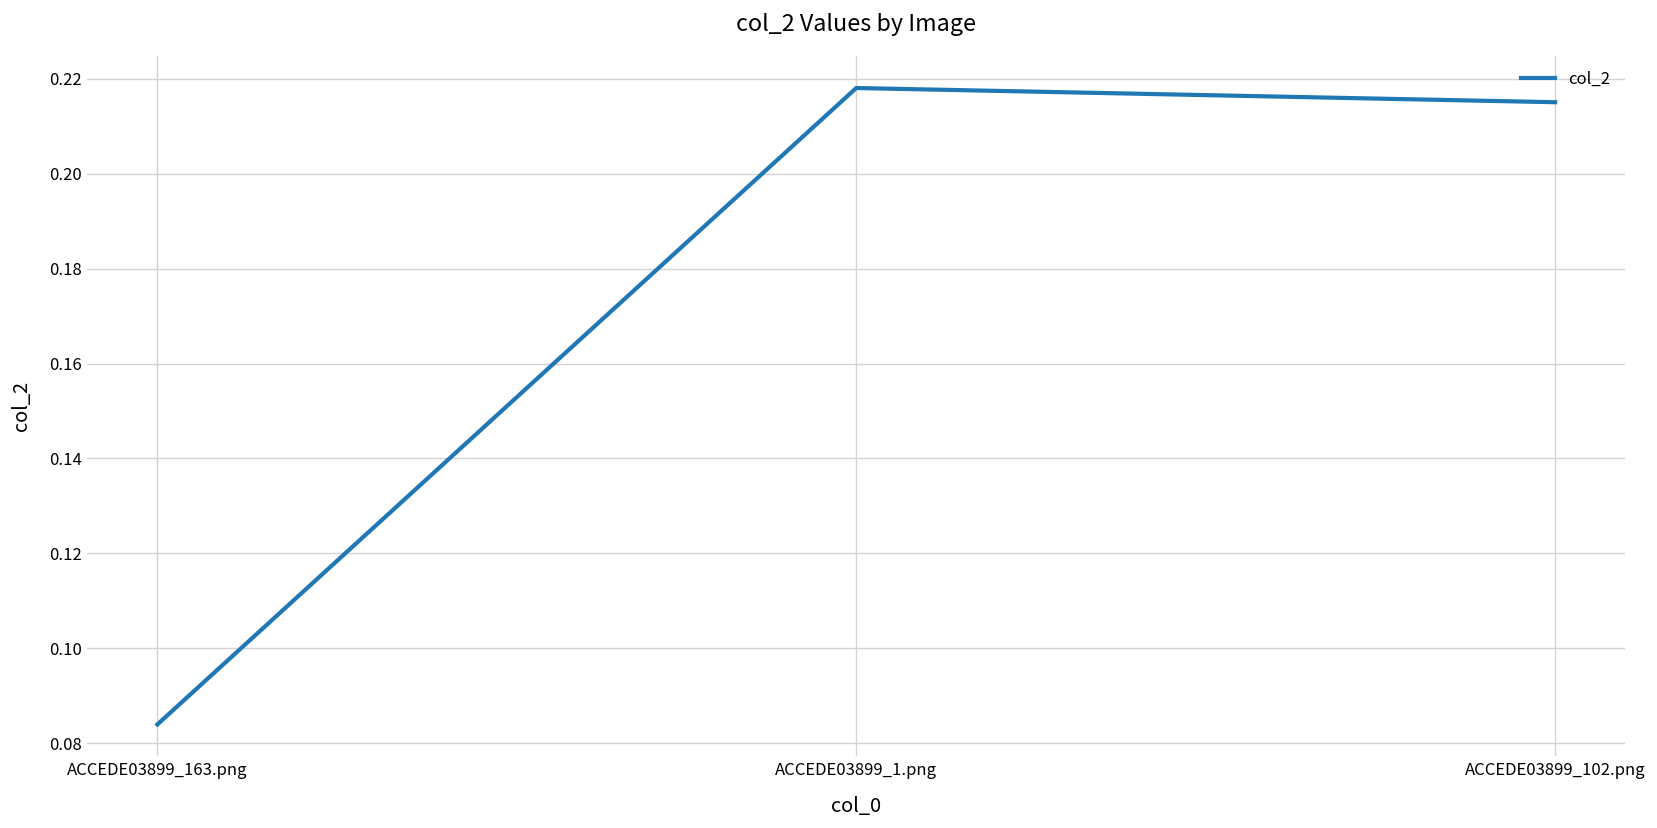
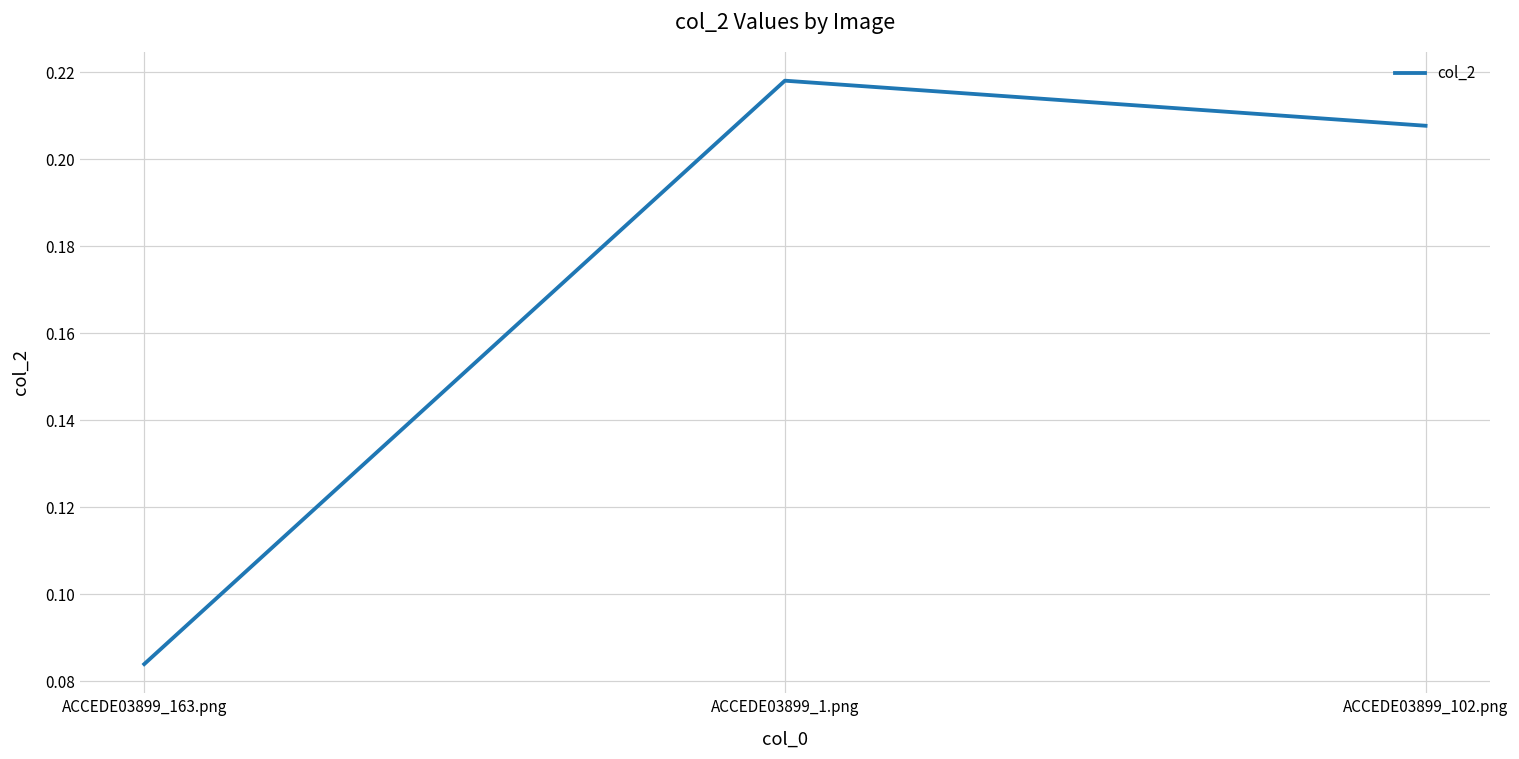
ACCEDE03899_102.png: 0.215 -> 0.208
